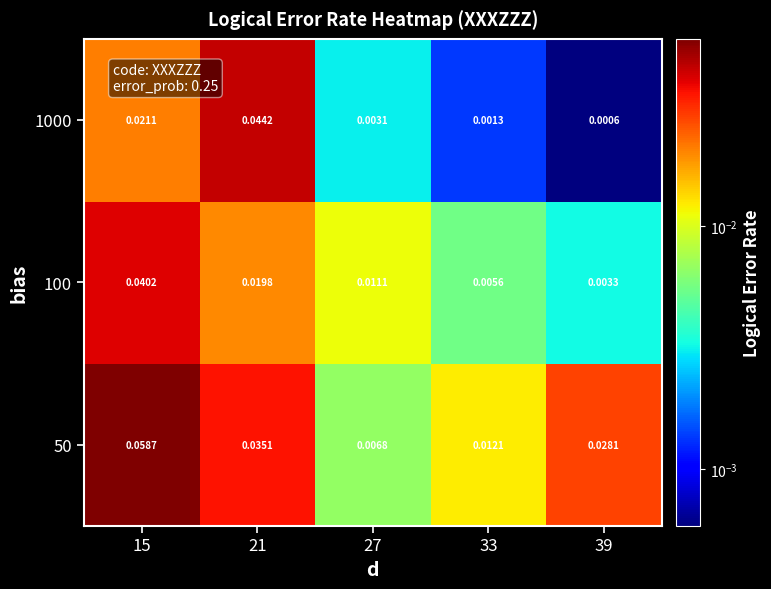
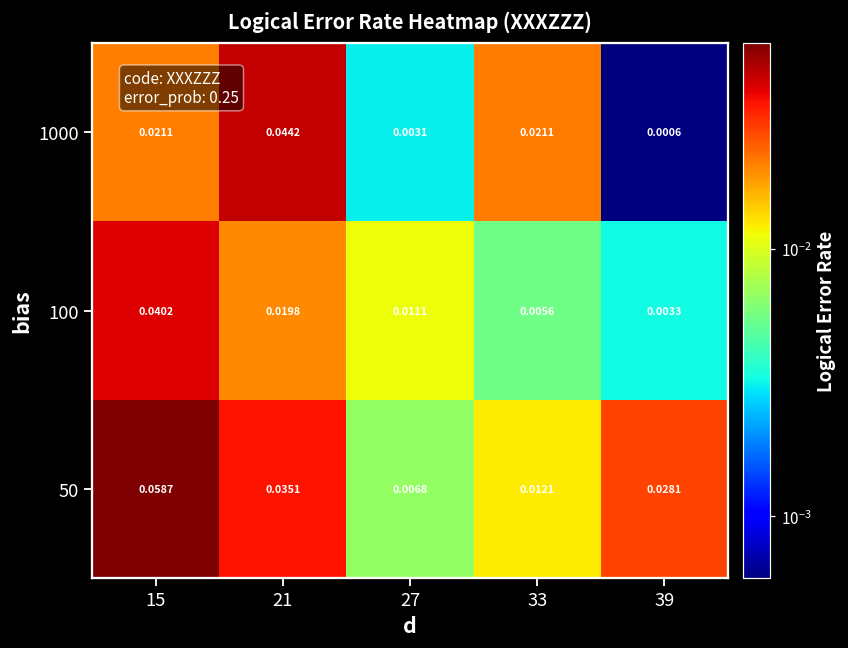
1000, 33: 0.0013 -> 0.0211
